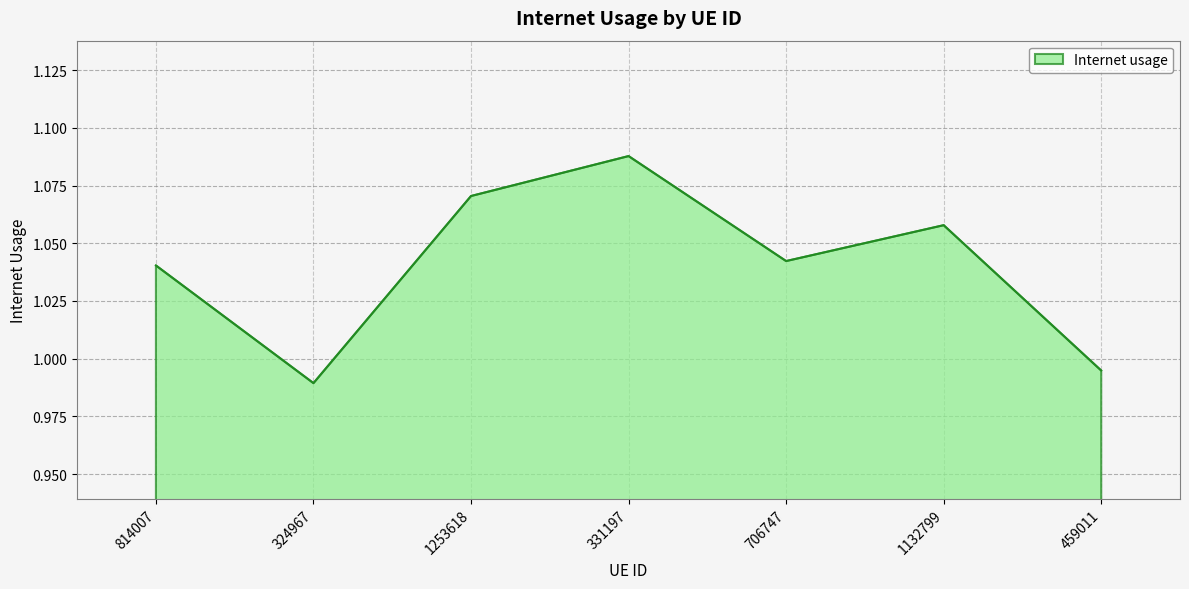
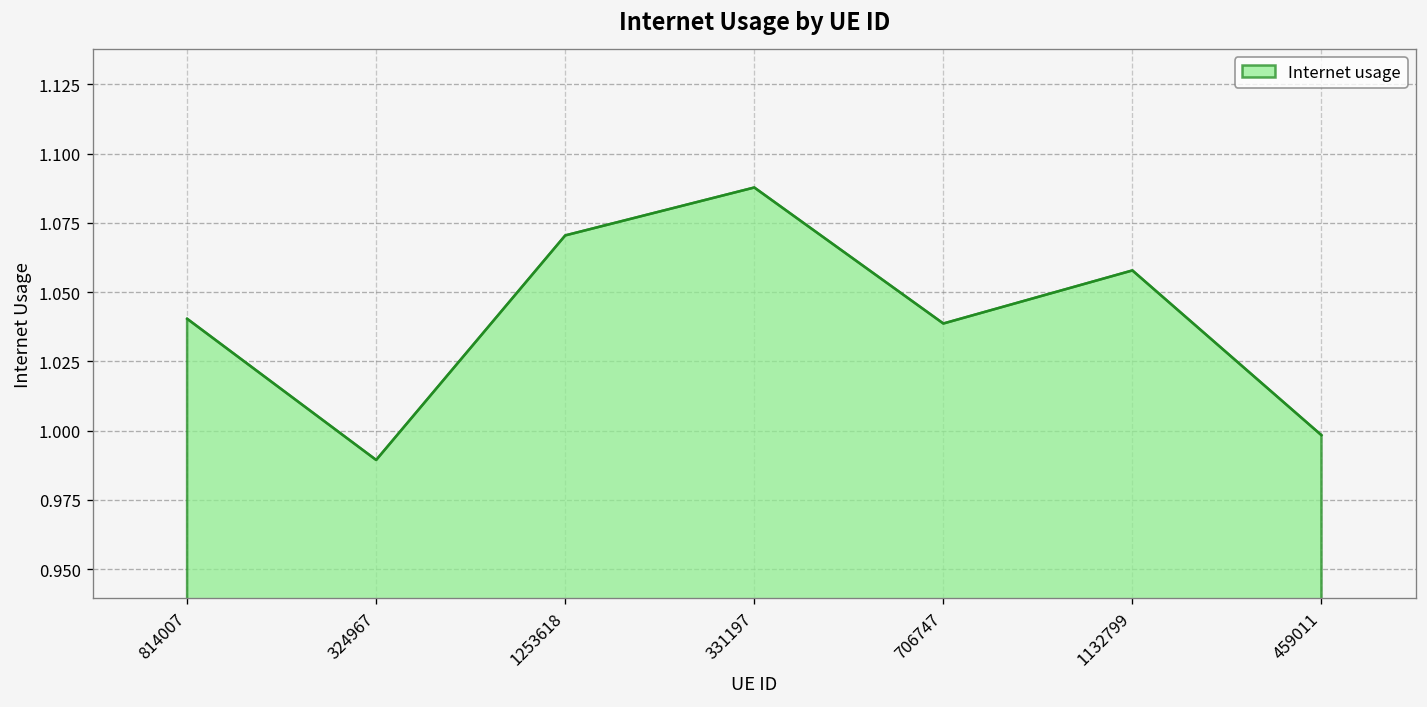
706747: 1.042 -> 1.039
459011: 0.995 -> 0.998
